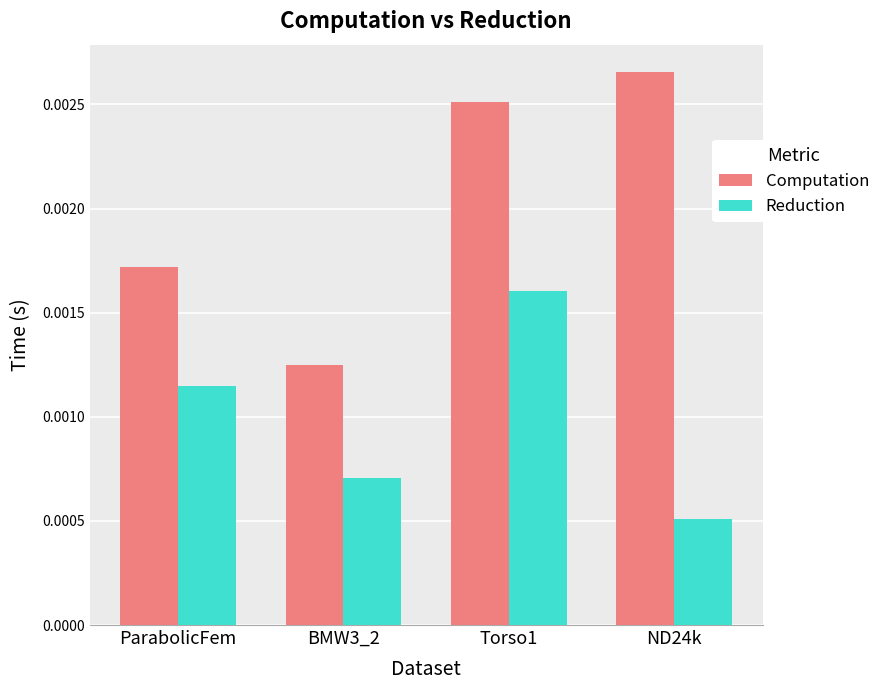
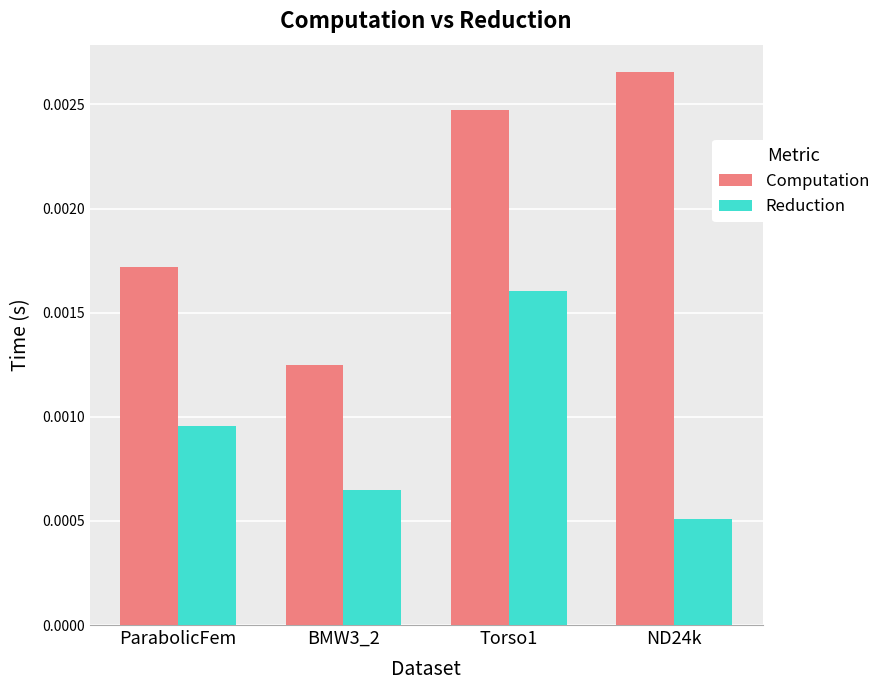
Reduction, ParabolicFem: 0.00115 -> 0.00096
Reduction, BMW3_2: 0.00071 -> 0.00065
Computation, Torso1: 0.00251 -> 0.00247
